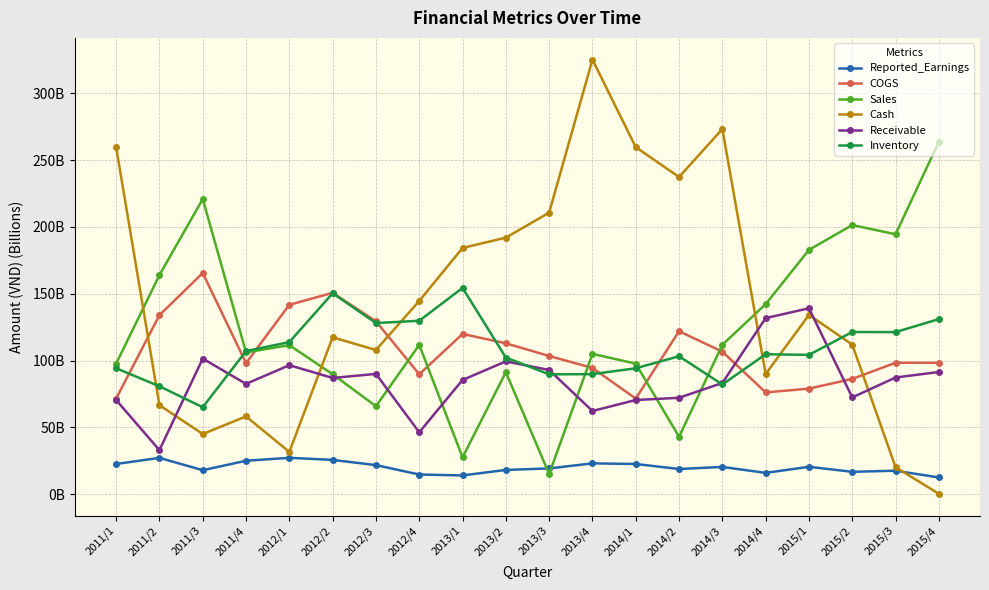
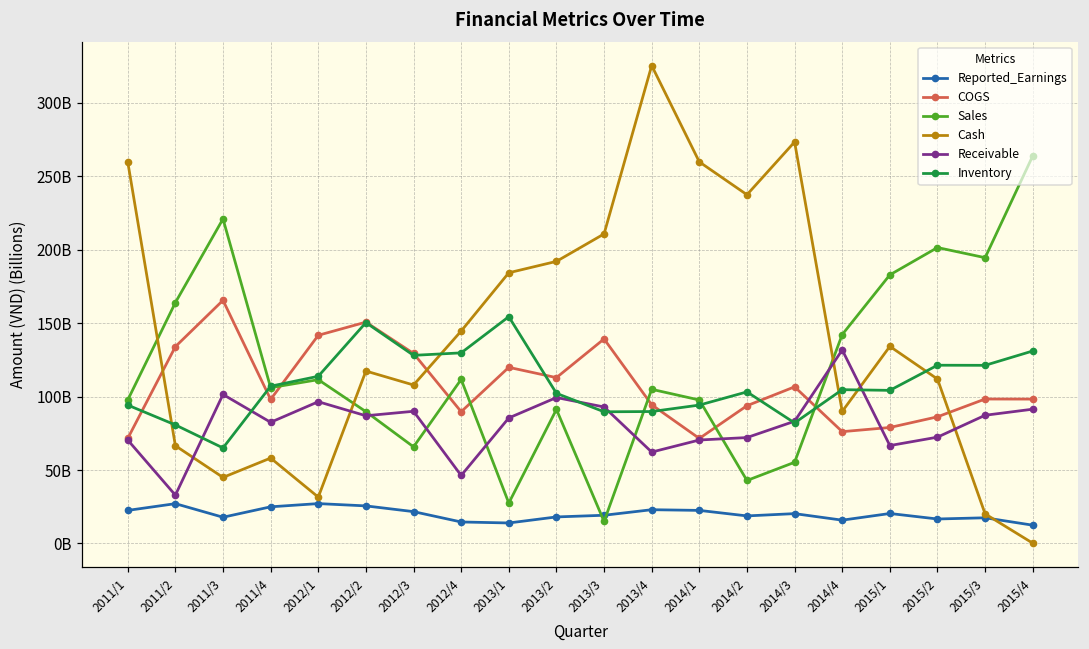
COGS, 2013/3: 103000000000 -> 139000000000
COGS, 2014/2: 122000000000 -> 94000000000
Sales, 2014/3: 112000000000 -> 55000000000
Receivable, 2015/1: 139000000000 -> 67000000000
